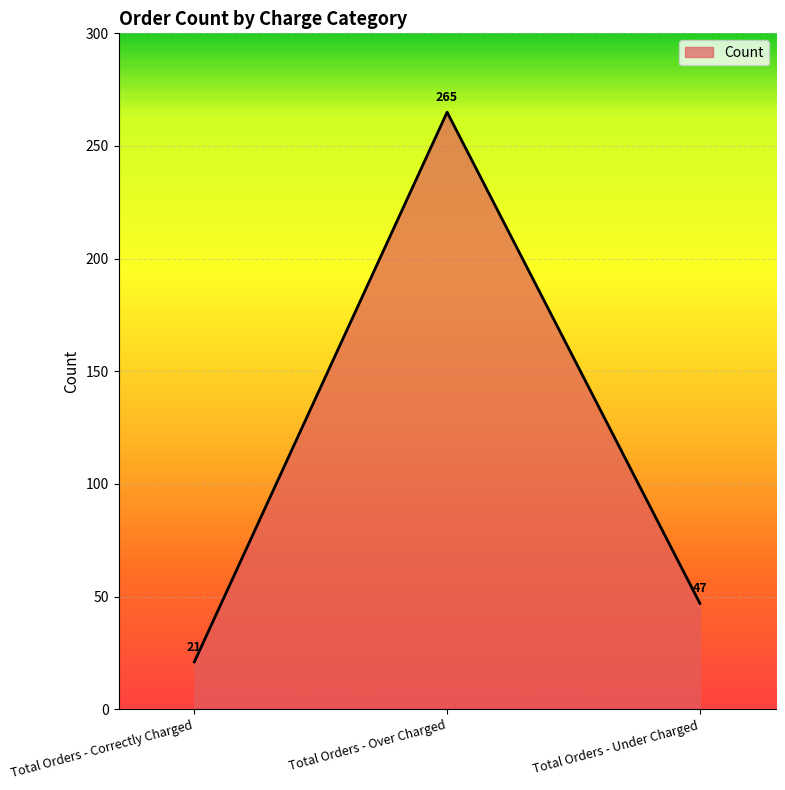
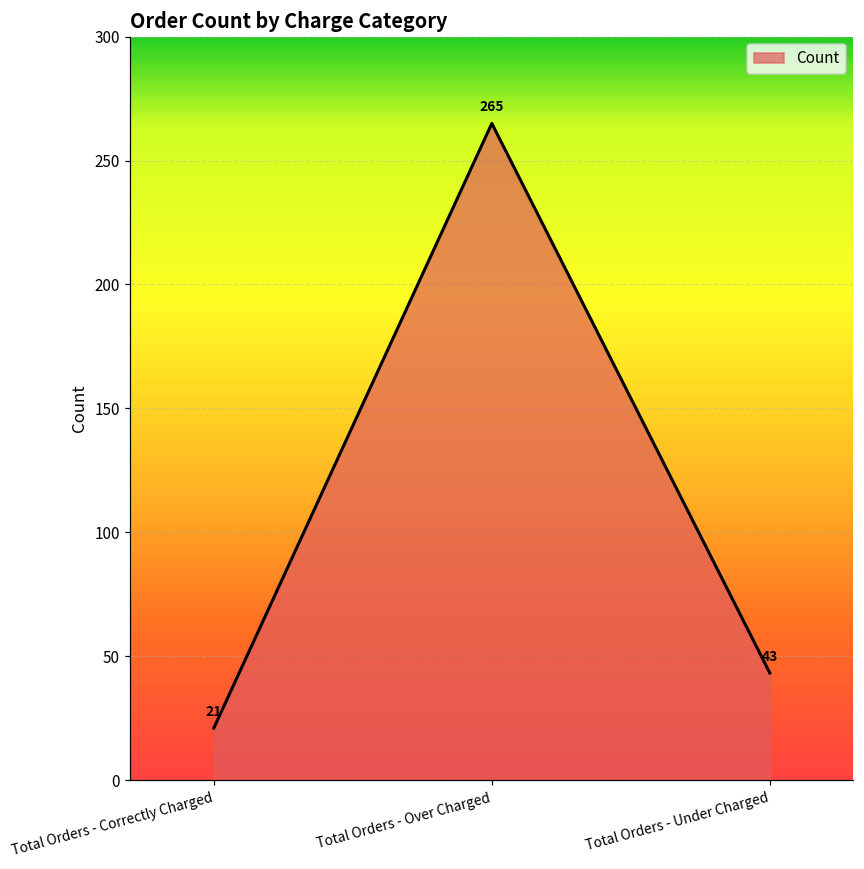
Total Orders - Under Charged: 47 -> 43
